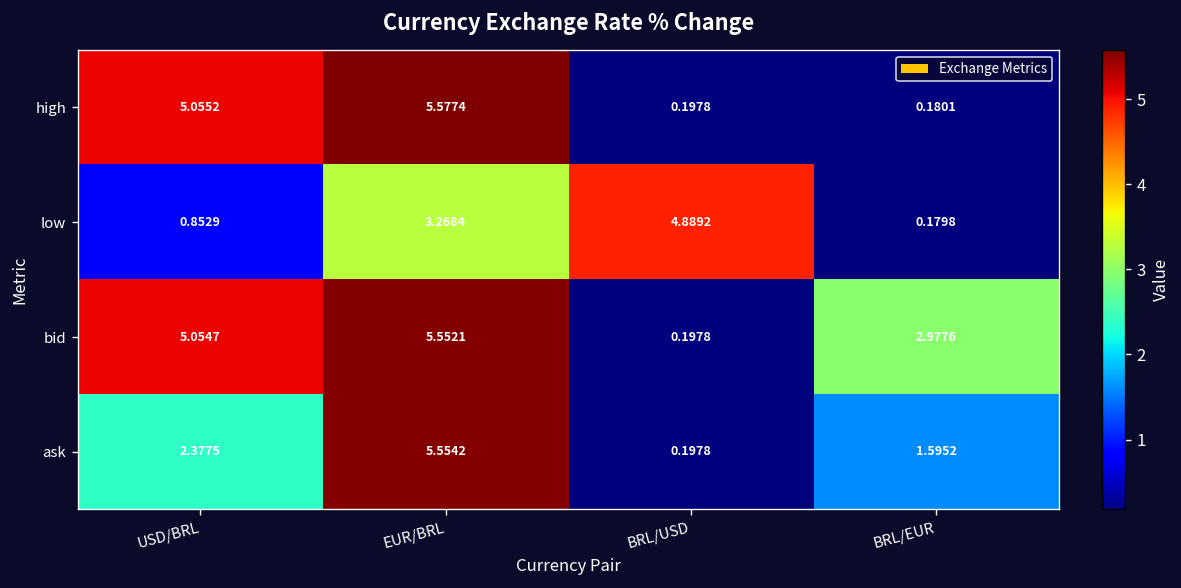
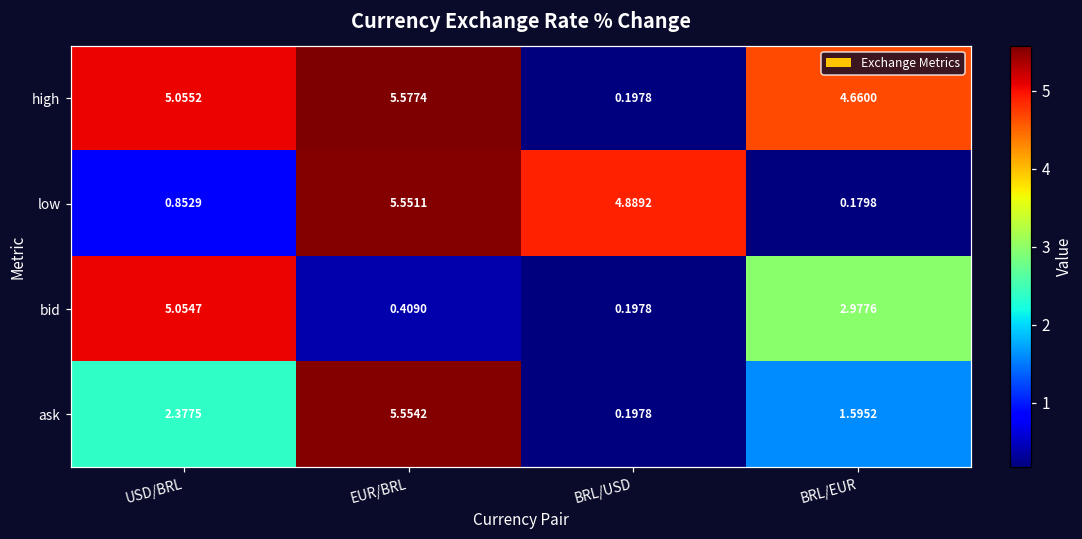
high, BRL/EUR: 0.1801 -> 4.6600
low, EUR/BRL: 3.2684 -> 5.5511
bid, EUR/BRL: 5.5521 -> 0.4090
